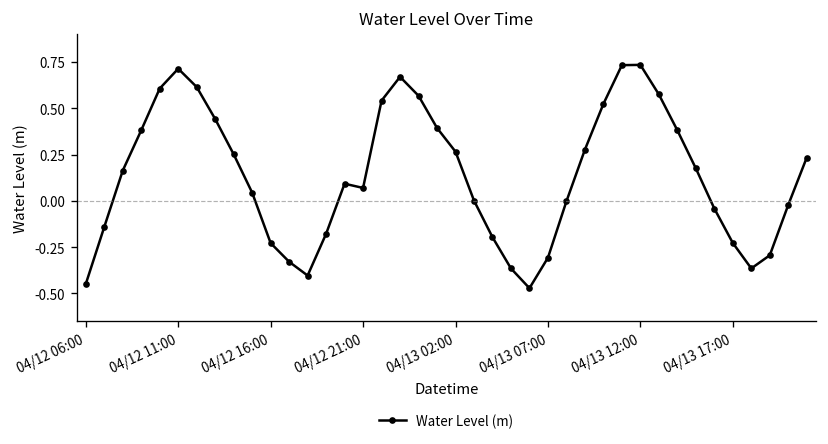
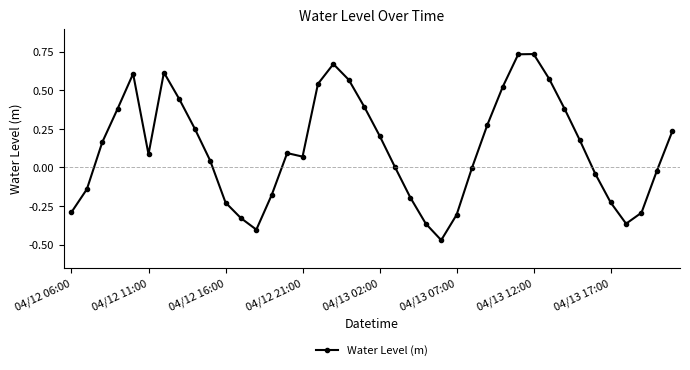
04/12 06:00: -0.45 -> -0.29
04/12 11:00: 0.71 -> 0.09
04/13 02:00: 0.27 -> 0.21
